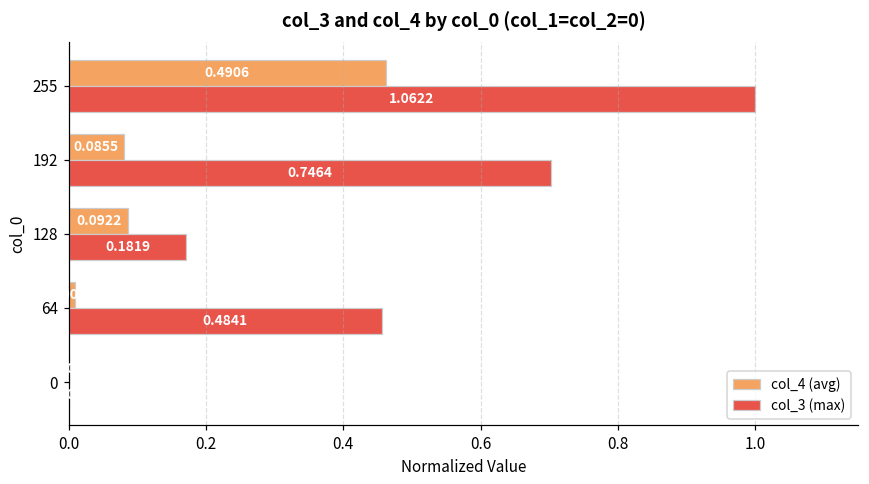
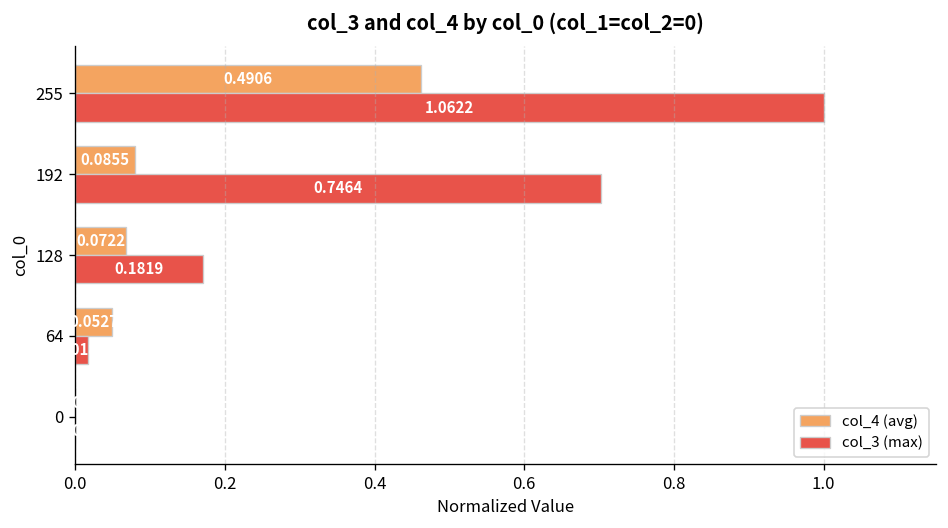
col_4 (avg), 128: 0.0922 -> 0.0722
col_4 (avg), 64: 0.01 -> 0.05
col_3 (max), 64: 0.46 -> 0.02
